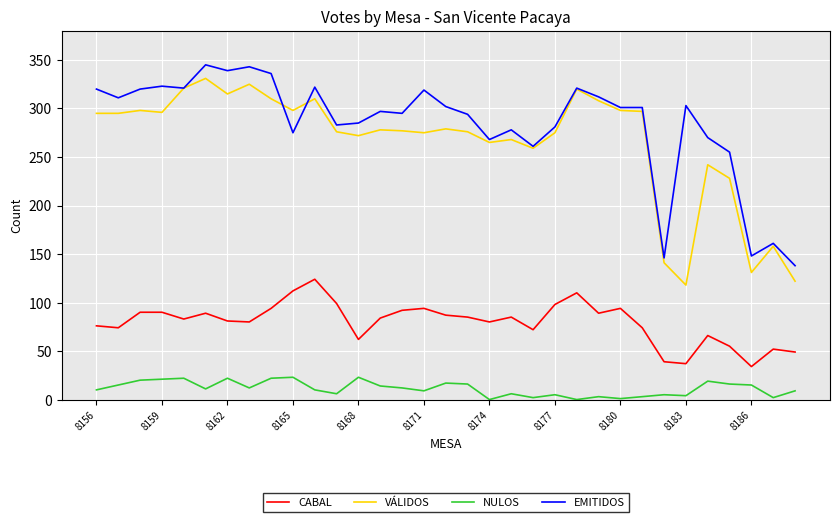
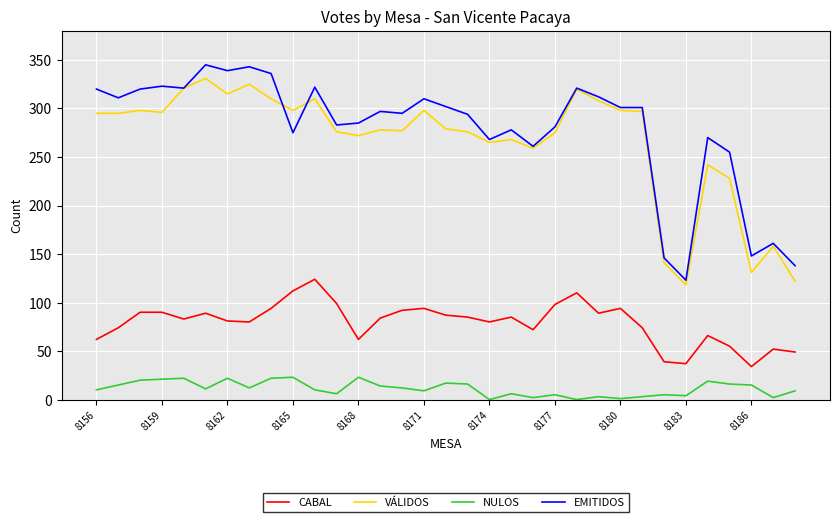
CABAL, 8156: 80 -> 60
VÁLIDOS, 8171: 280 -> 300
EMITIDOS, 8171: 320 -> 310
EMITIDOS, 8183: 300 -> 120
